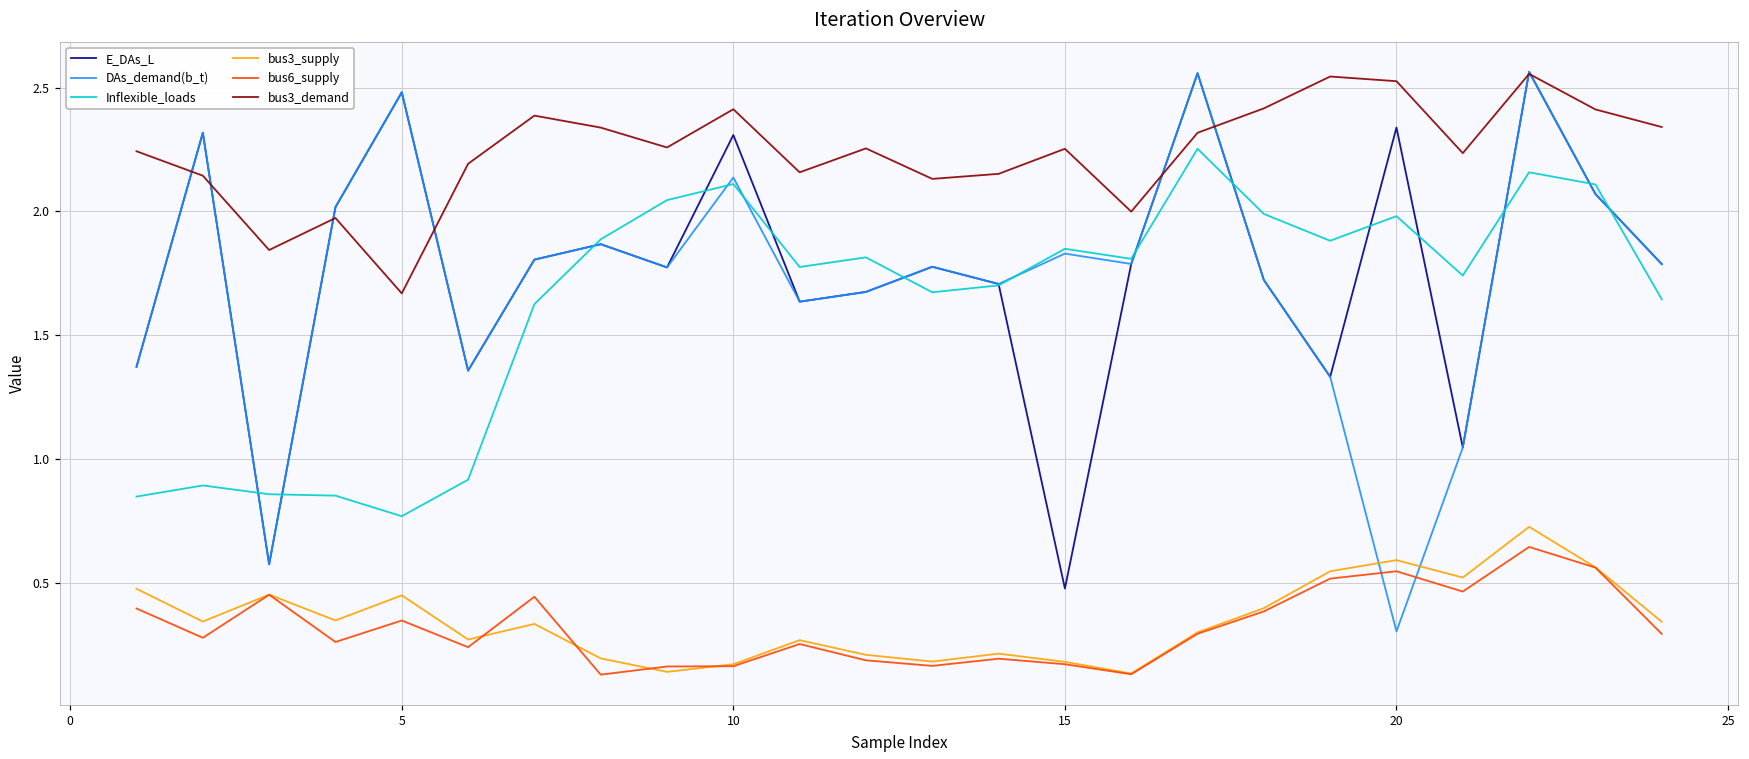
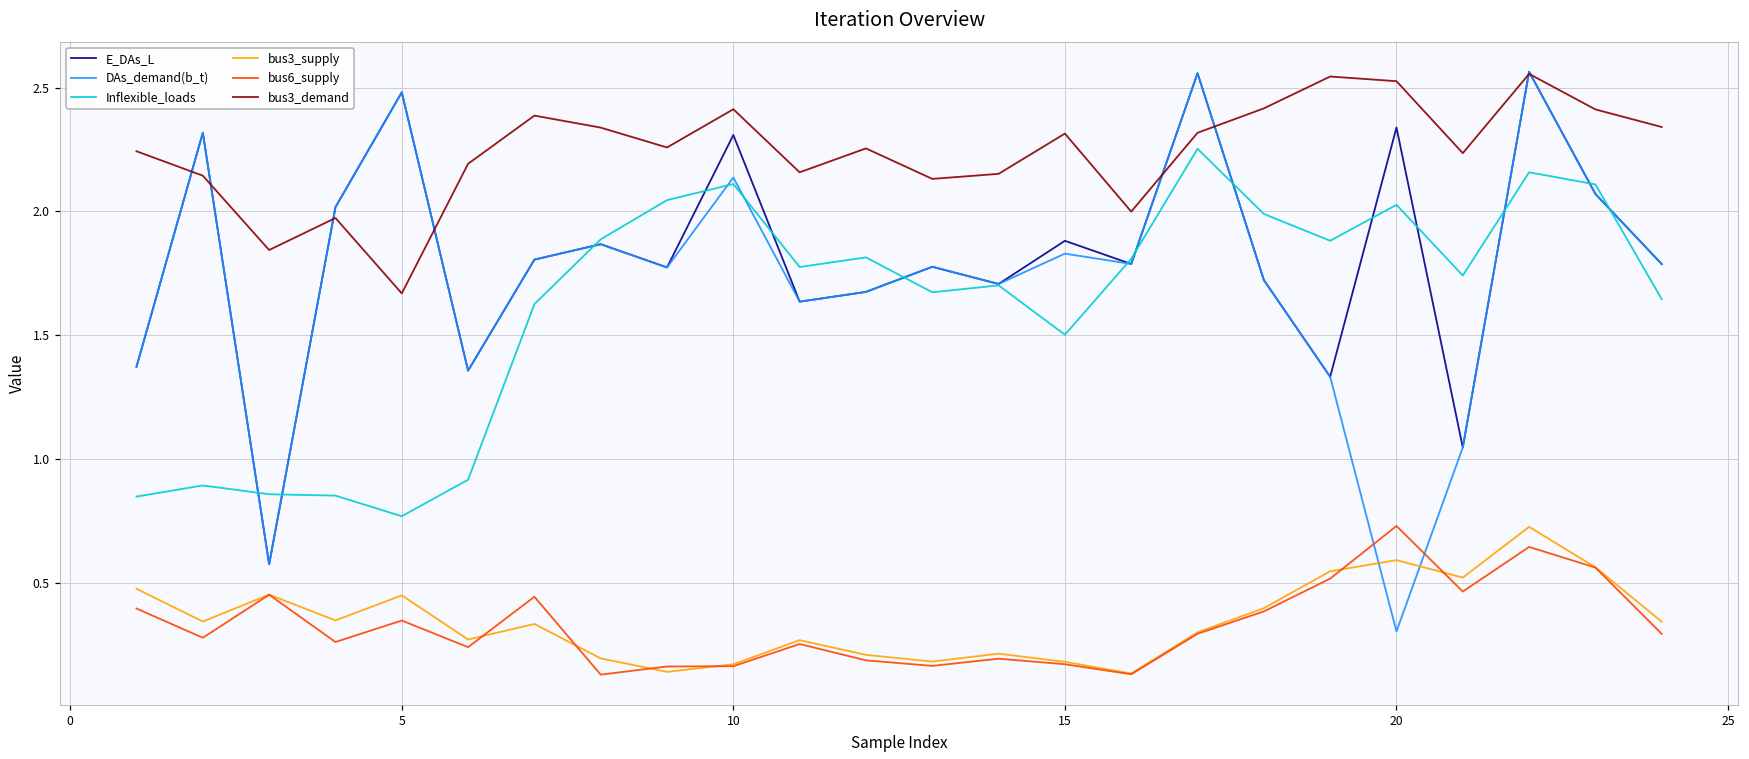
E_DAs_L, 15: 0.48 -> 1.88
Inflexible_loads, 15: 1.85 -> 1.50
bus3_demand, 15: 2.25 -> 2.31
Inflexible_loads, 20: 1.98 -> 2.03
bus6_supply, 20: 0.55 -> 0.73
